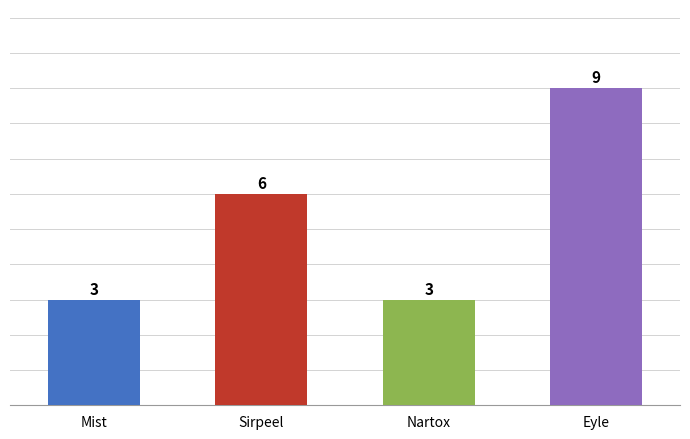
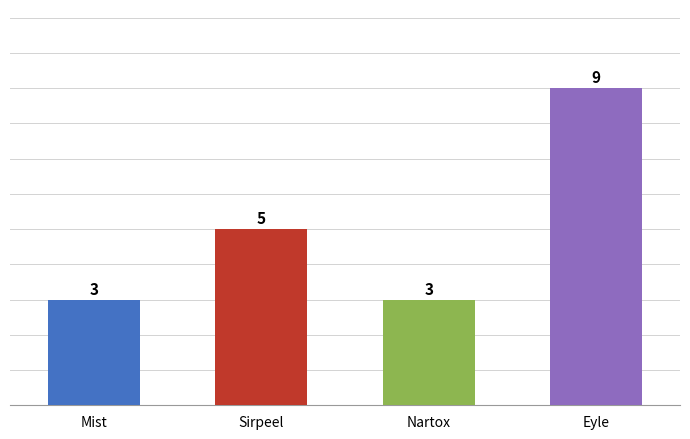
Sirpeel: 6 -> 5
